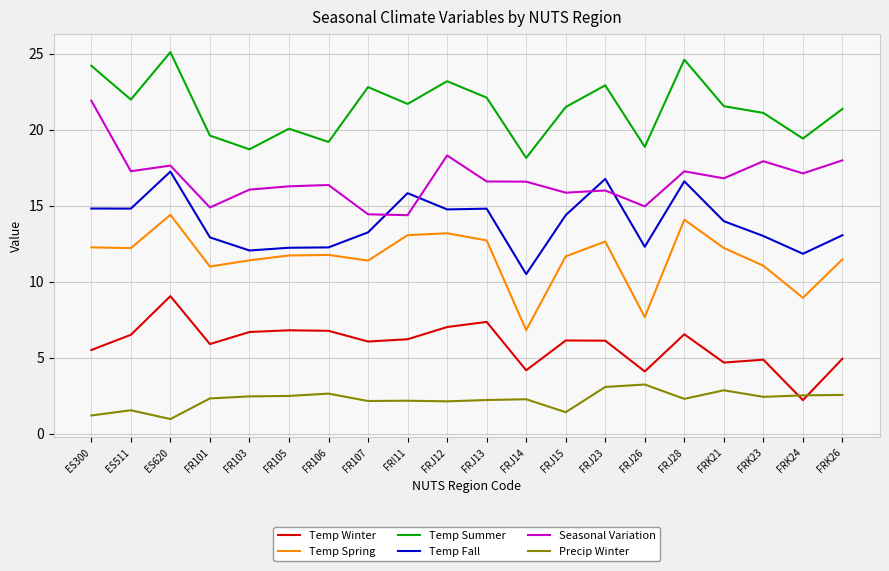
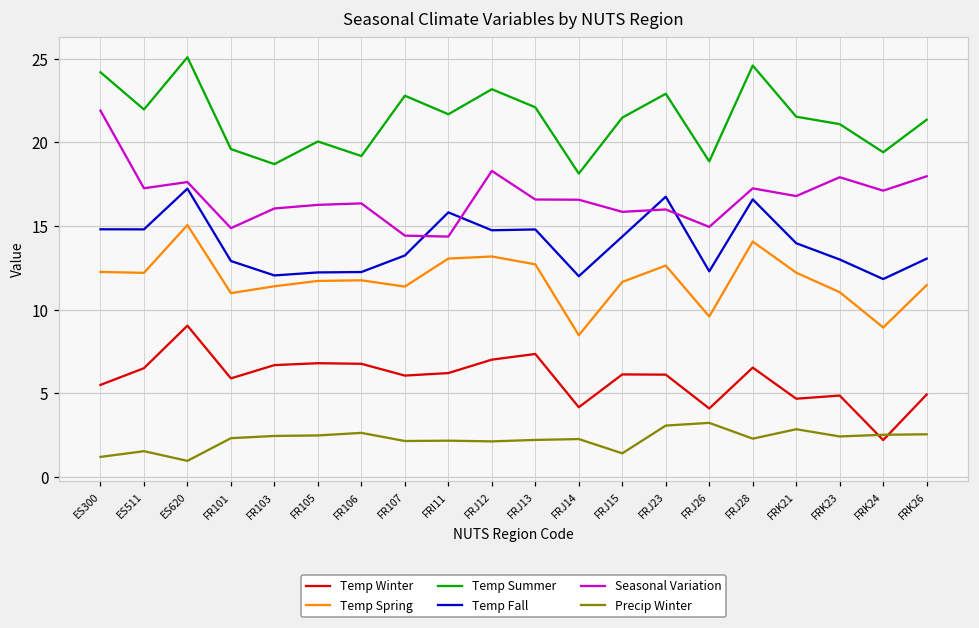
Temp Spring, ES620: 14.4 -> 15.1
Temp Spring, FRJ14: 6.8 -> 8.5
Temp Fall, FRJ14: 10.5 -> 12.0
Temp Spring, FRJ26: 7.7 -> 9.6
